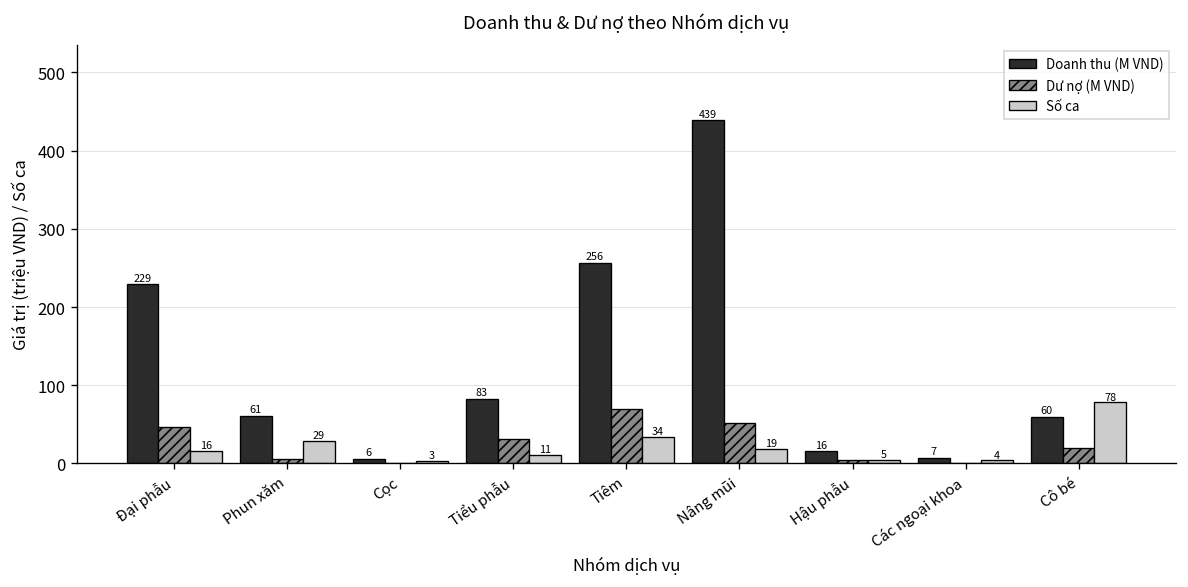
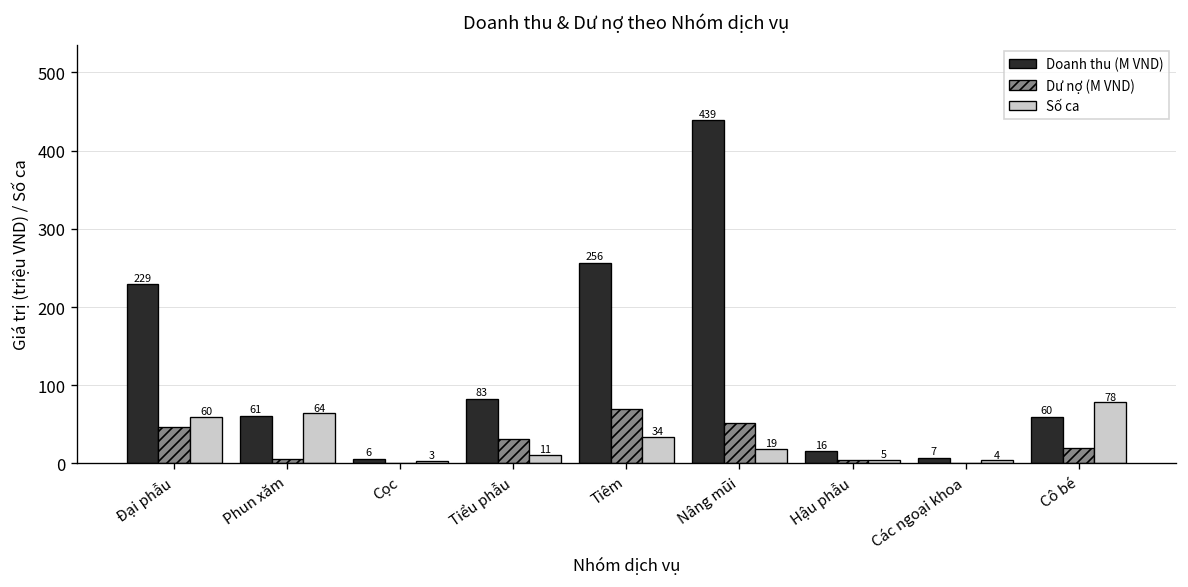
Số ca, Đại phẫu: 16 -> 60
Số ca, Phun xăm: 29 -> 64
